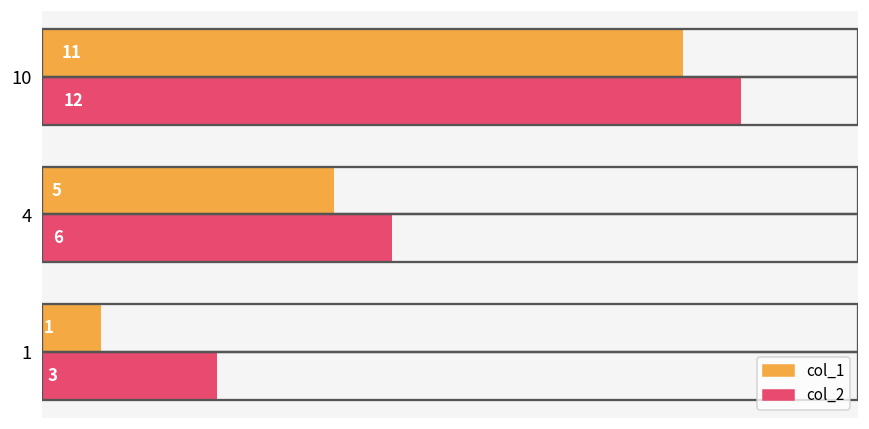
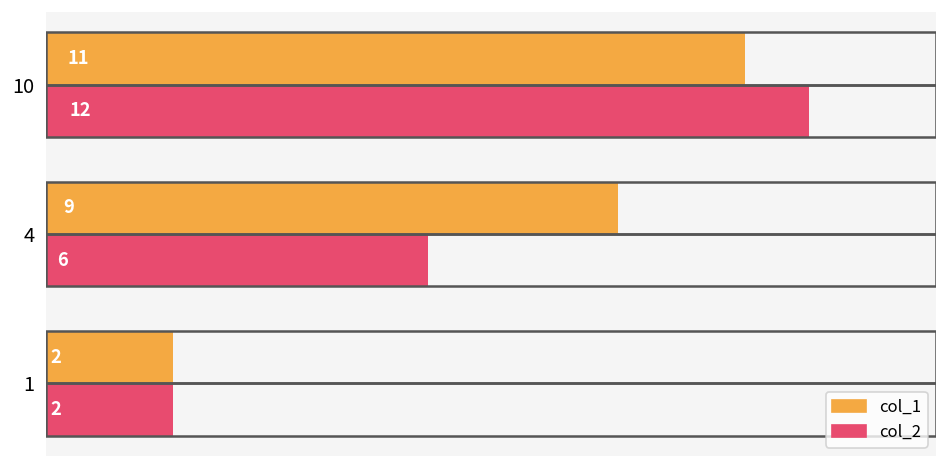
col_1, 4: 5 -> 9
col_1, 1: 1 -> 2
col_2, 1: 3 -> 2
